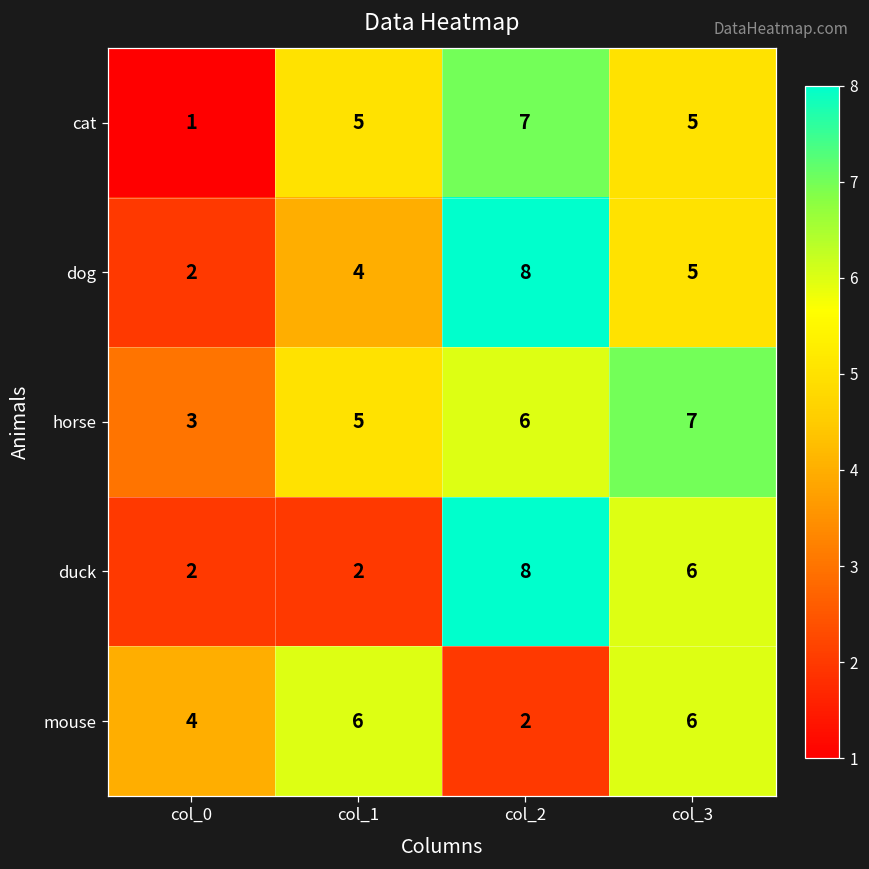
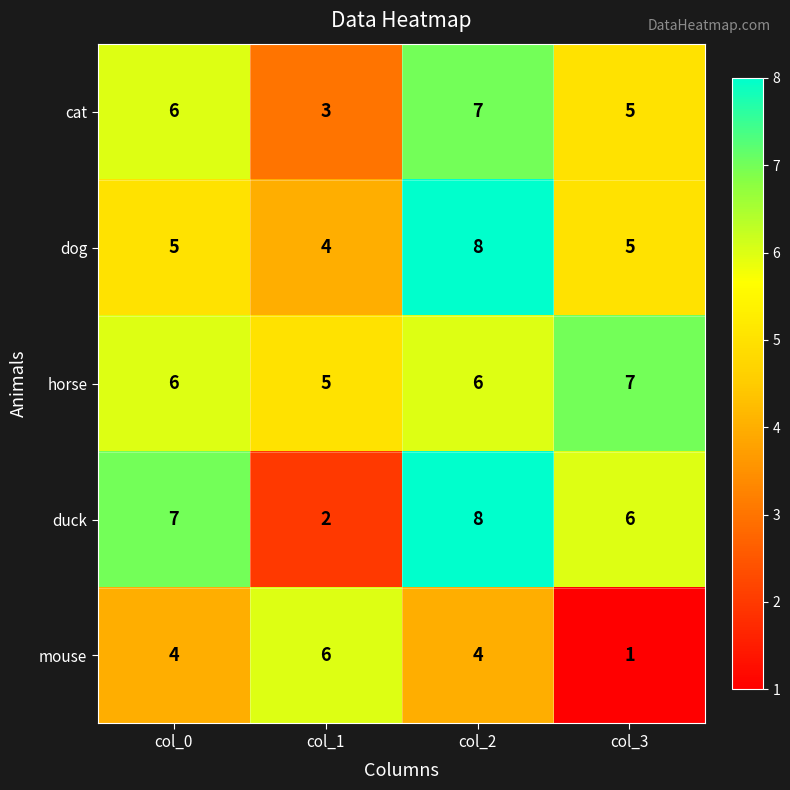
cat, col_0: 1 -> 6
cat, col_1: 5 -> 3
dog, col_0: 2 -> 5
horse, col_0: 3 -> 6
duck, col_0: 2 -> 7
mouse, col_2: 2 -> 4
mouse, col_3: 6 -> 1
